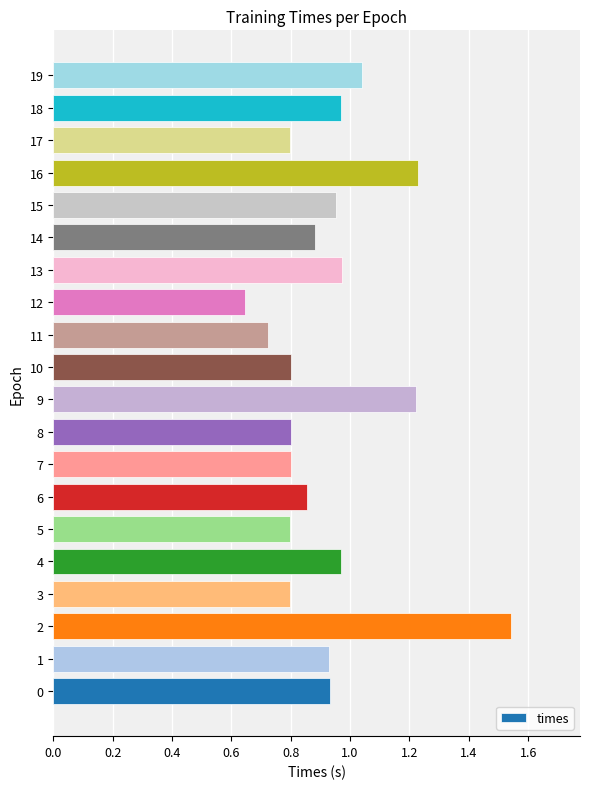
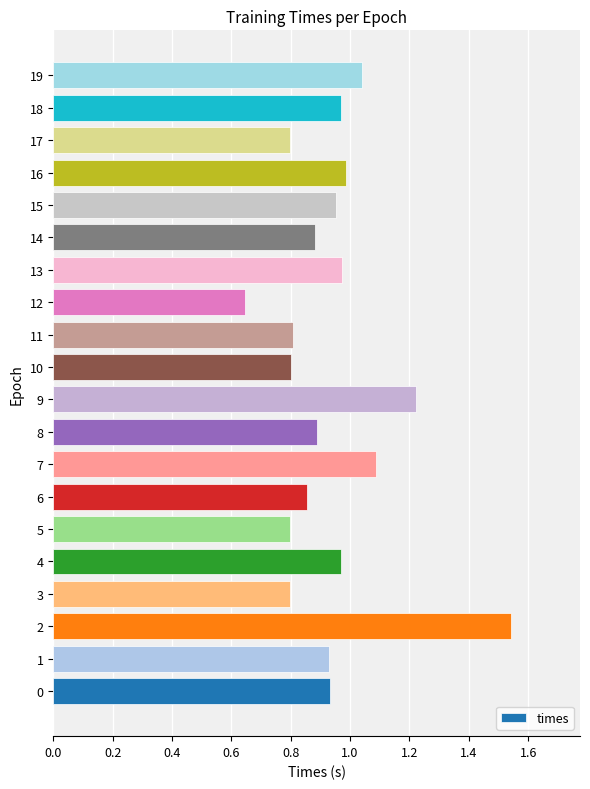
16: 1.23 -> 0.99
11: 0.72 -> 0.81
8: 0.80 -> 0.89
7: 0.80 -> 1.09
